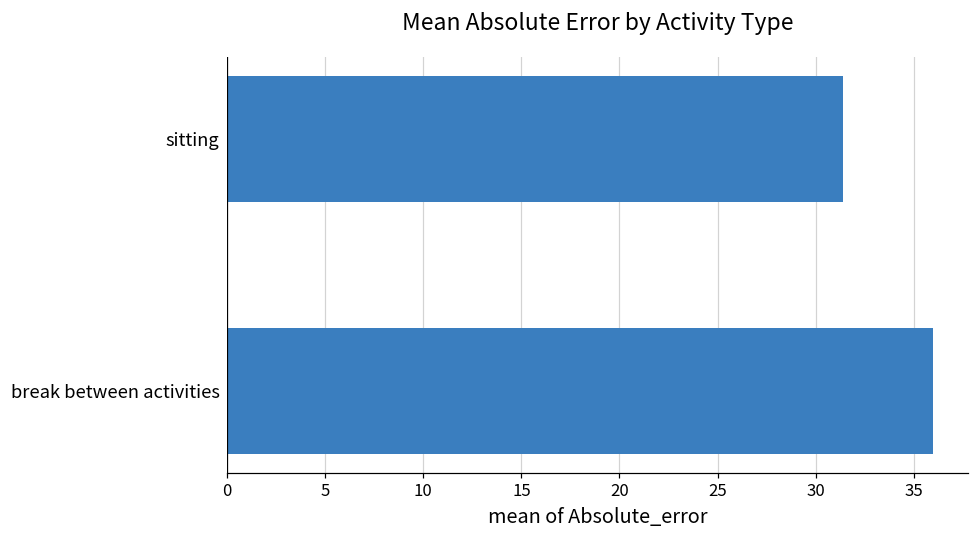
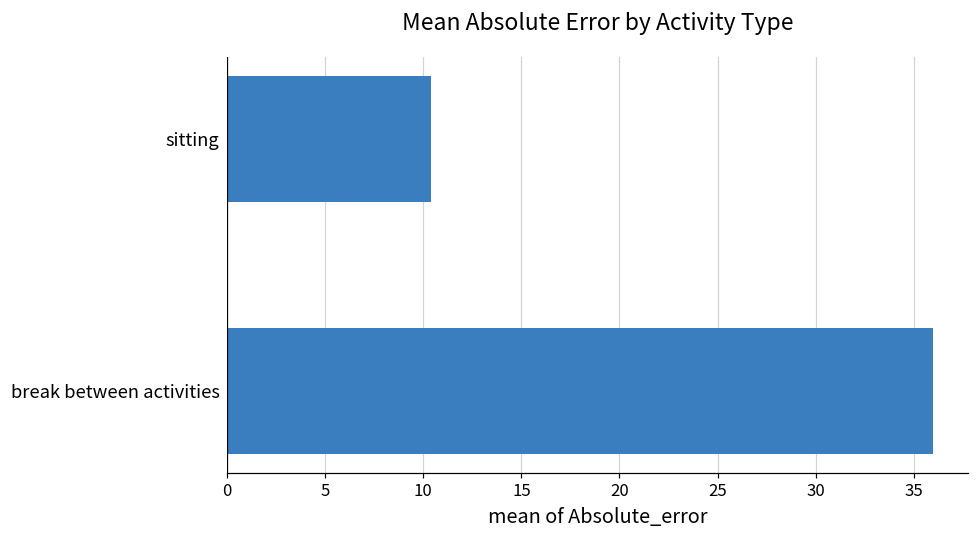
sitting: 31.4 -> 10.4
